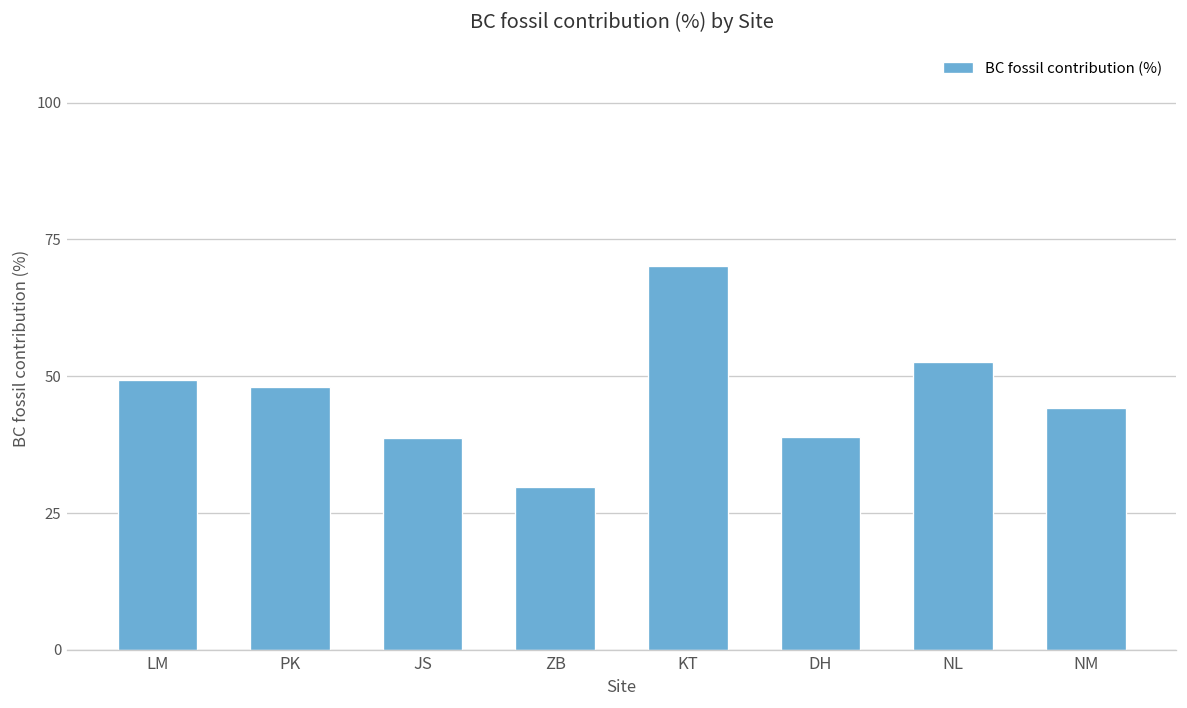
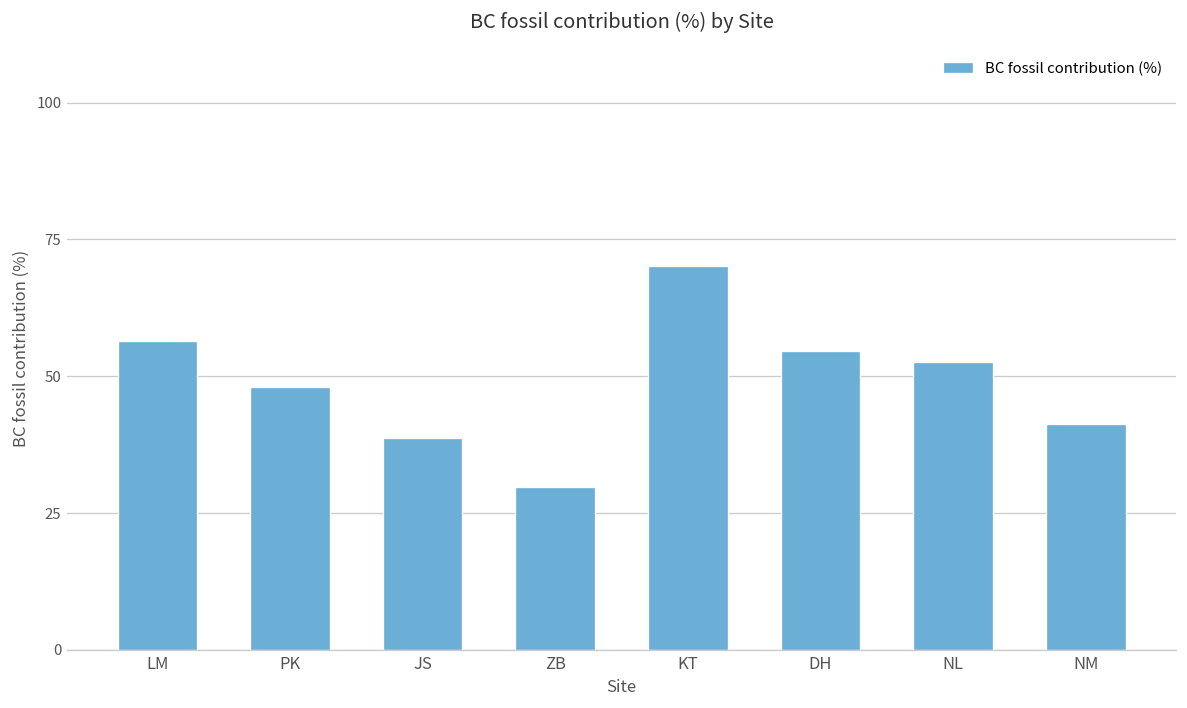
LM: 49 -> 56
DH: 39 -> 55
NM: 44 -> 41
